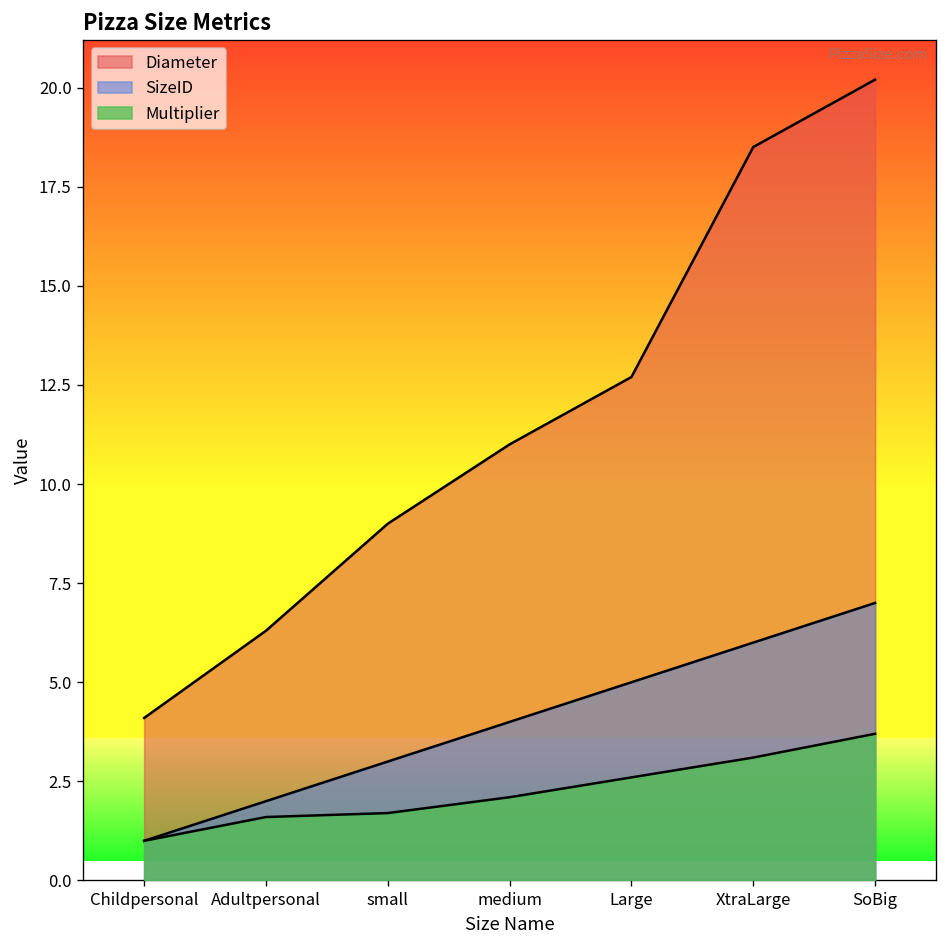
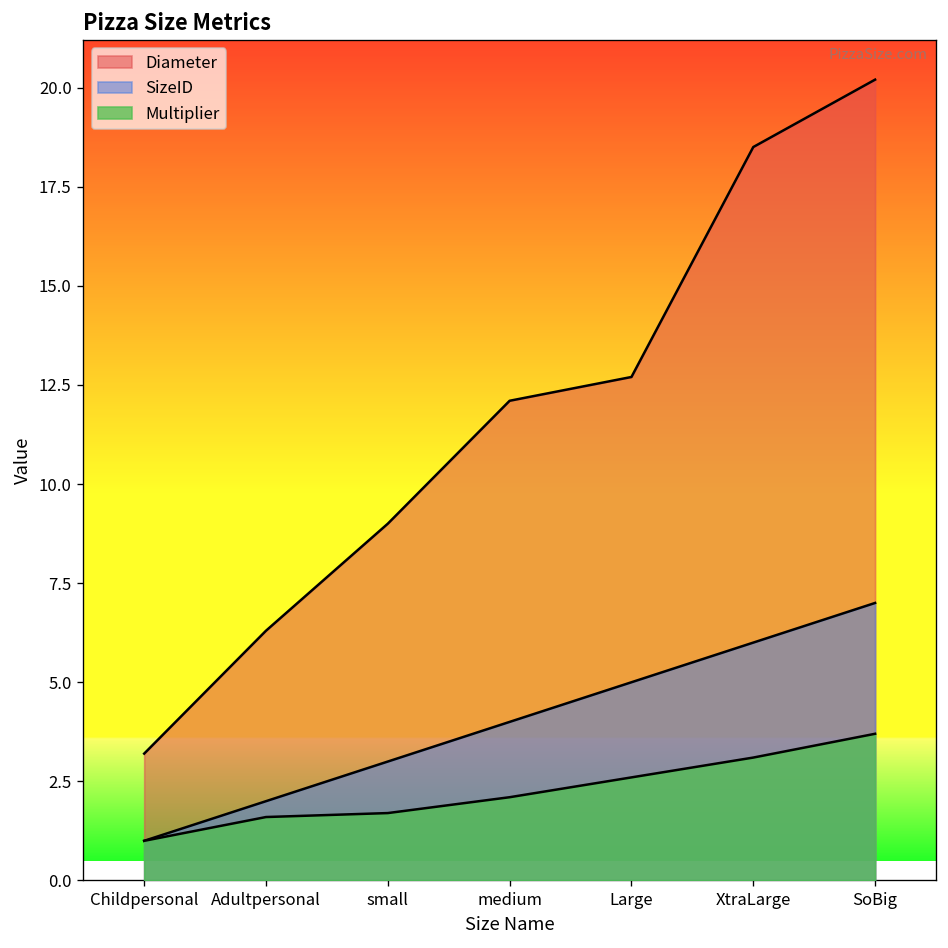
Diameter, Childpersonal: 4.1 -> 3.2
Diameter, medium: 11.0 -> 12.1
